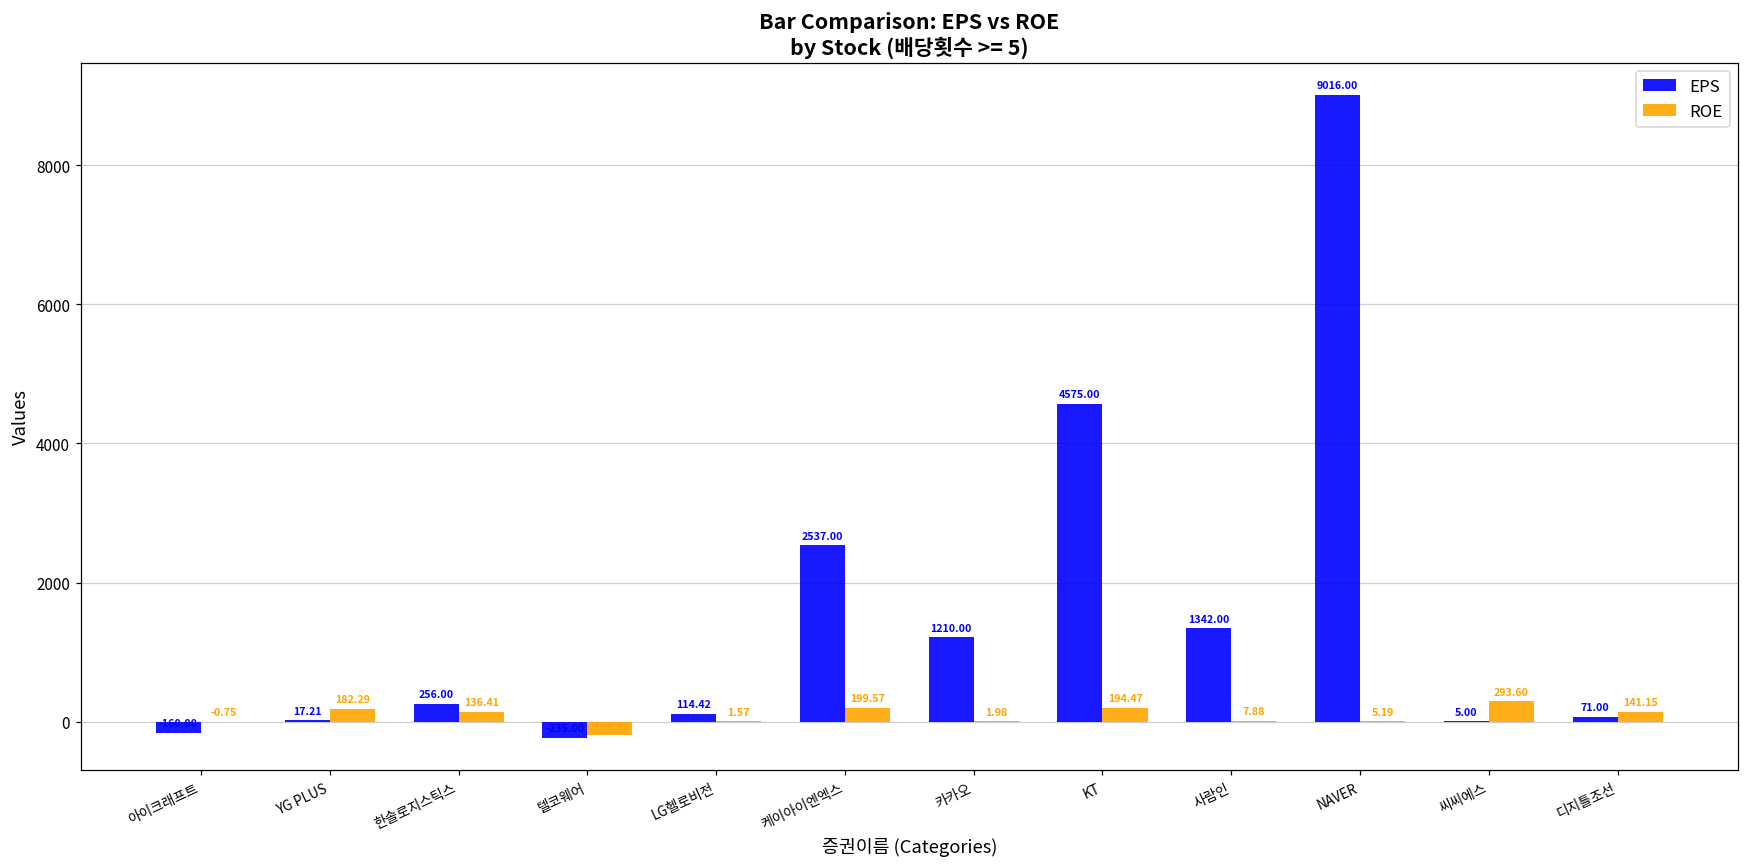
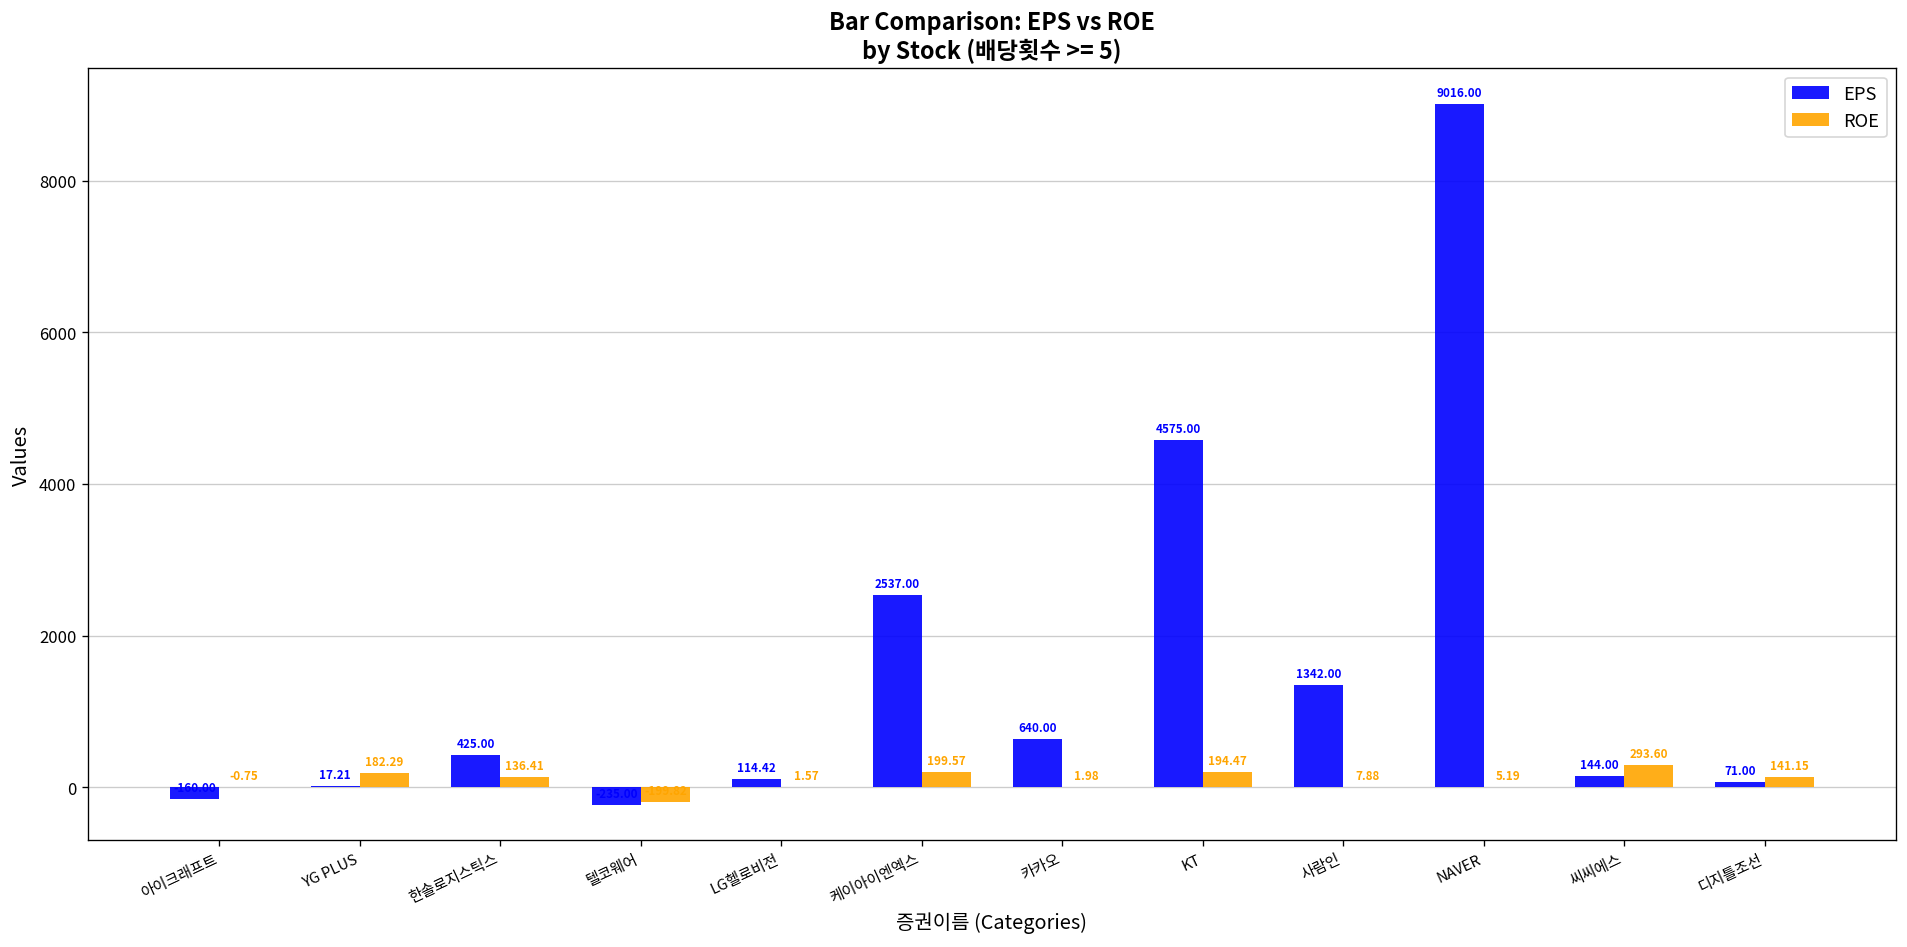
EPS, 한솔로지스틱스: 256.00 -> 425.00
EPS, 카카오: 1210.00 -> 640.00
EPS, 씨씨에스: 5.00 -> 144.00
